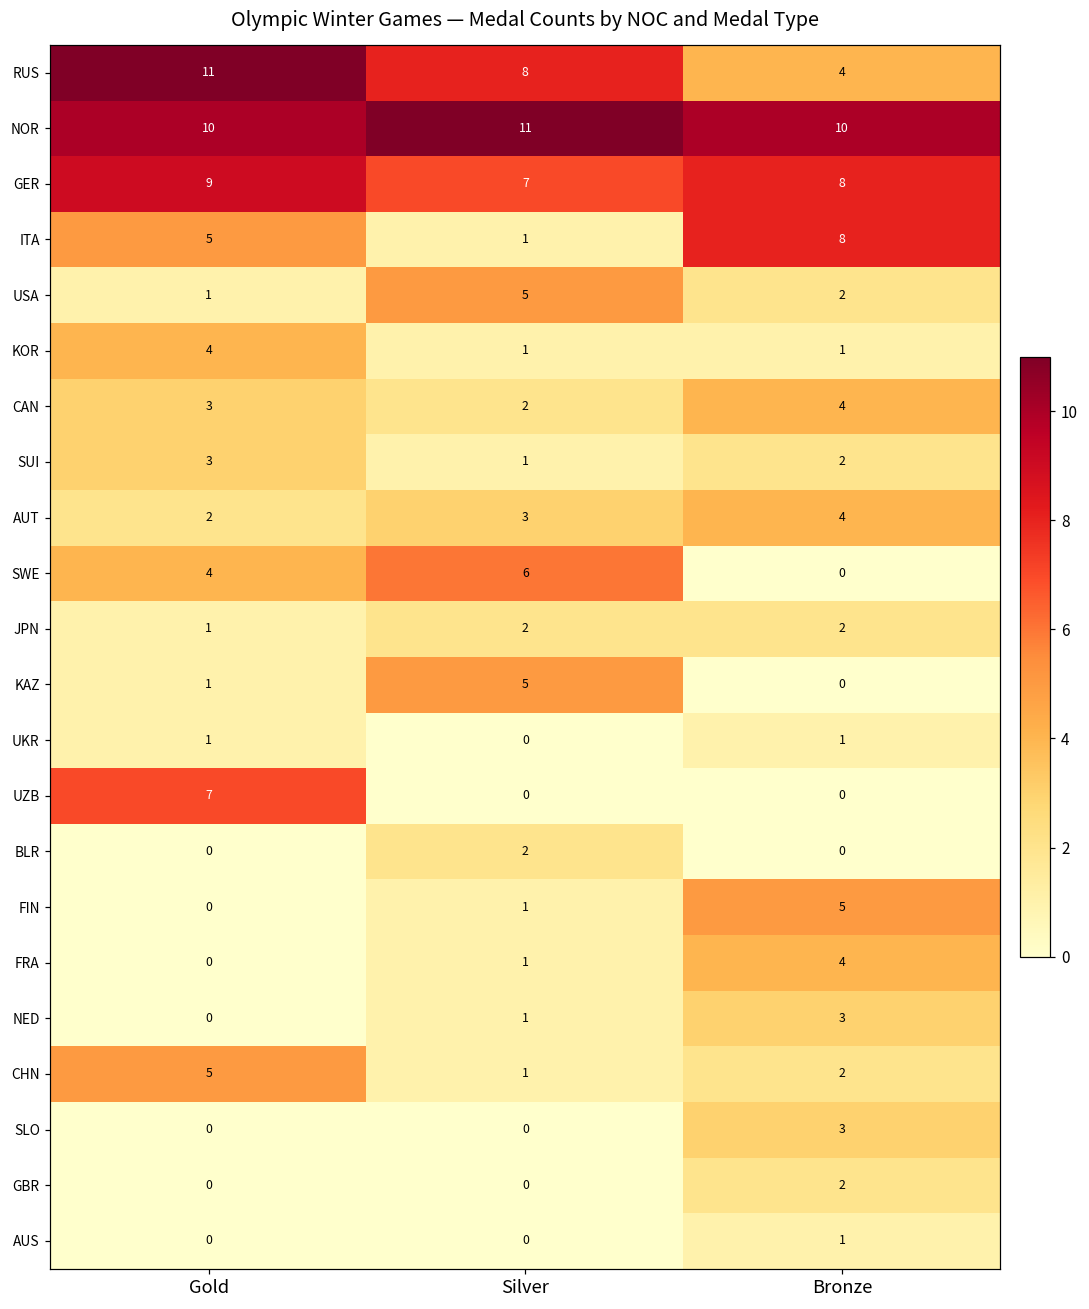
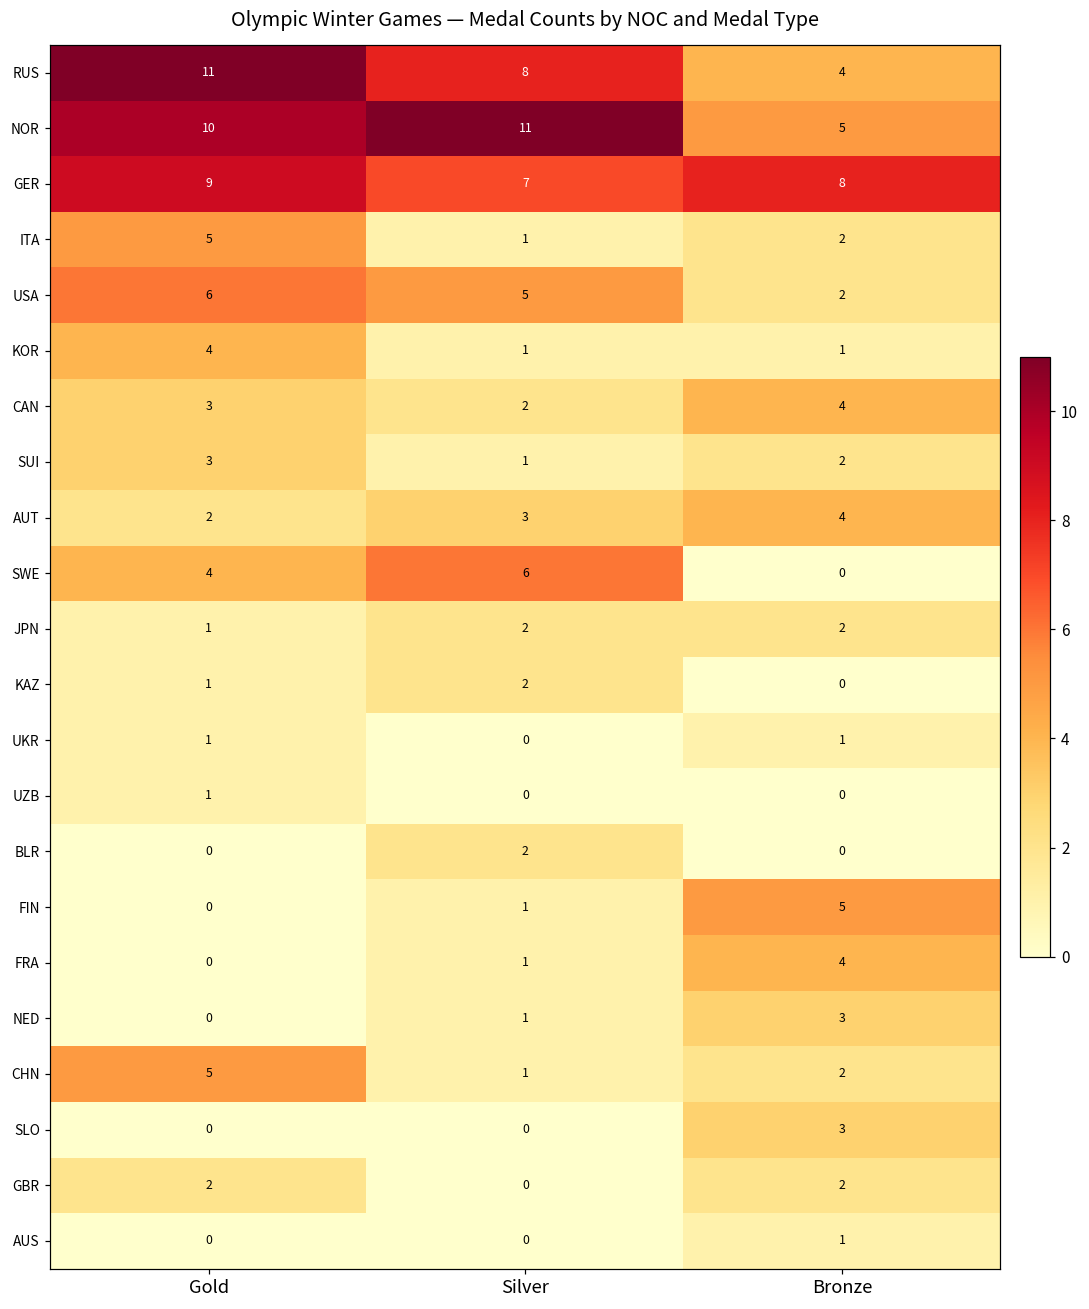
NOR, Bronze: 10 -> 5
ITA, Bronze: 8 -> 2
USA, Gold: 1 -> 6
KAZ, Silver: 5 -> 2
UZB, Gold: 7 -> 1
GBR, Gold: 0 -> 2
